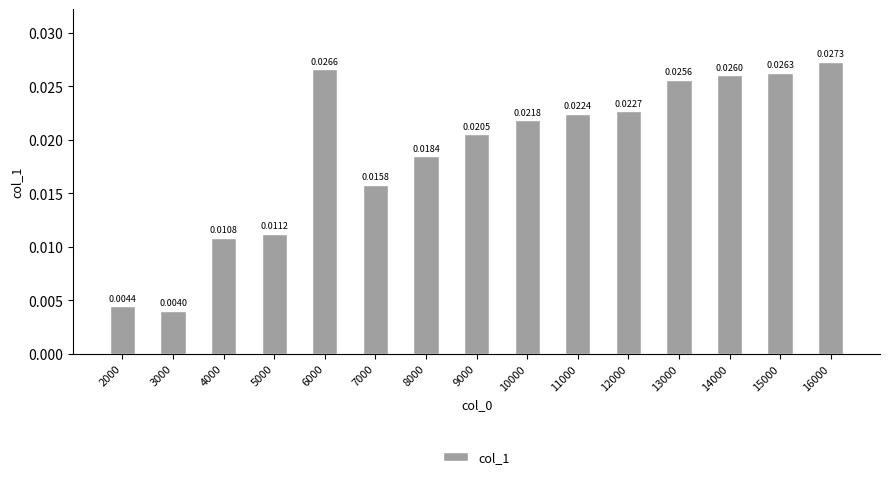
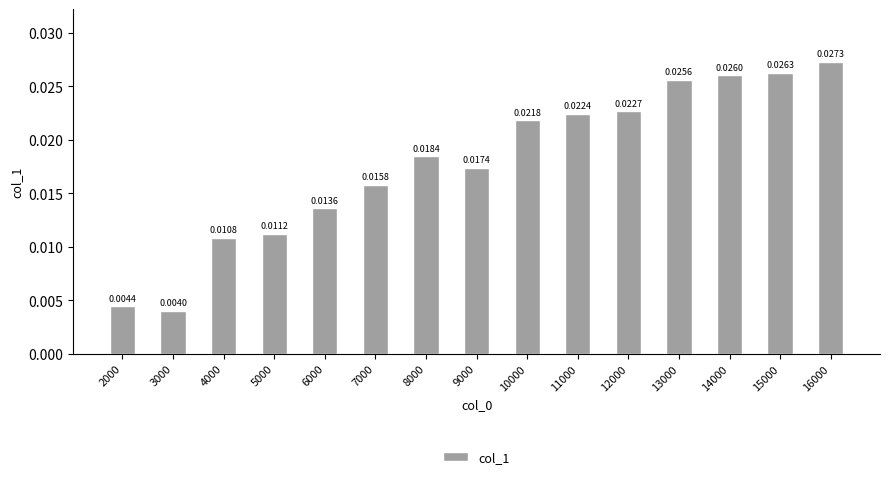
6000: 0.0266 -> 0.0136
9000: 0.0205 -> 0.0174
